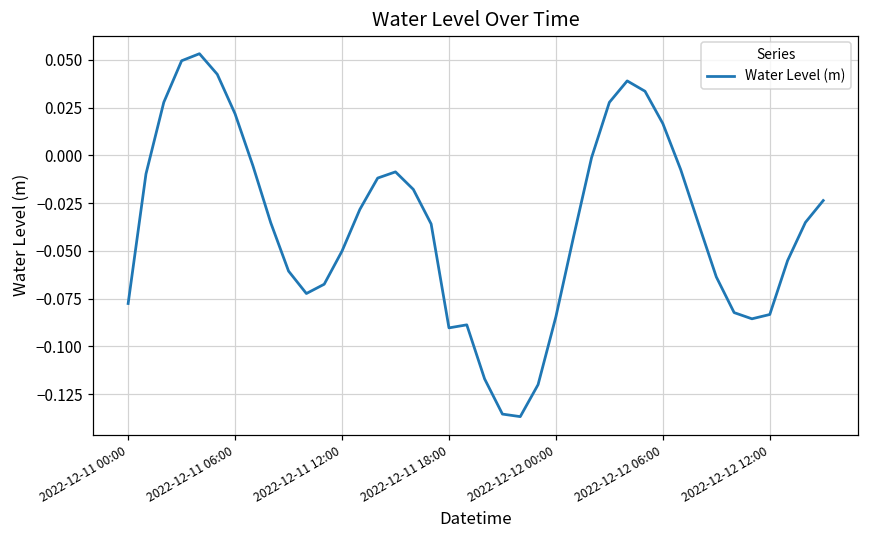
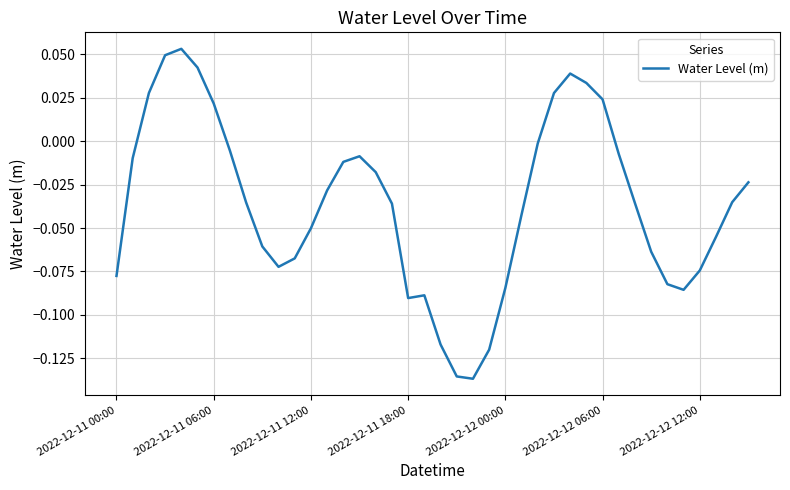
2022-12-12 06:00: 0.017 -> 0.024
2022-12-12 12:00: -0.083 -> -0.074
